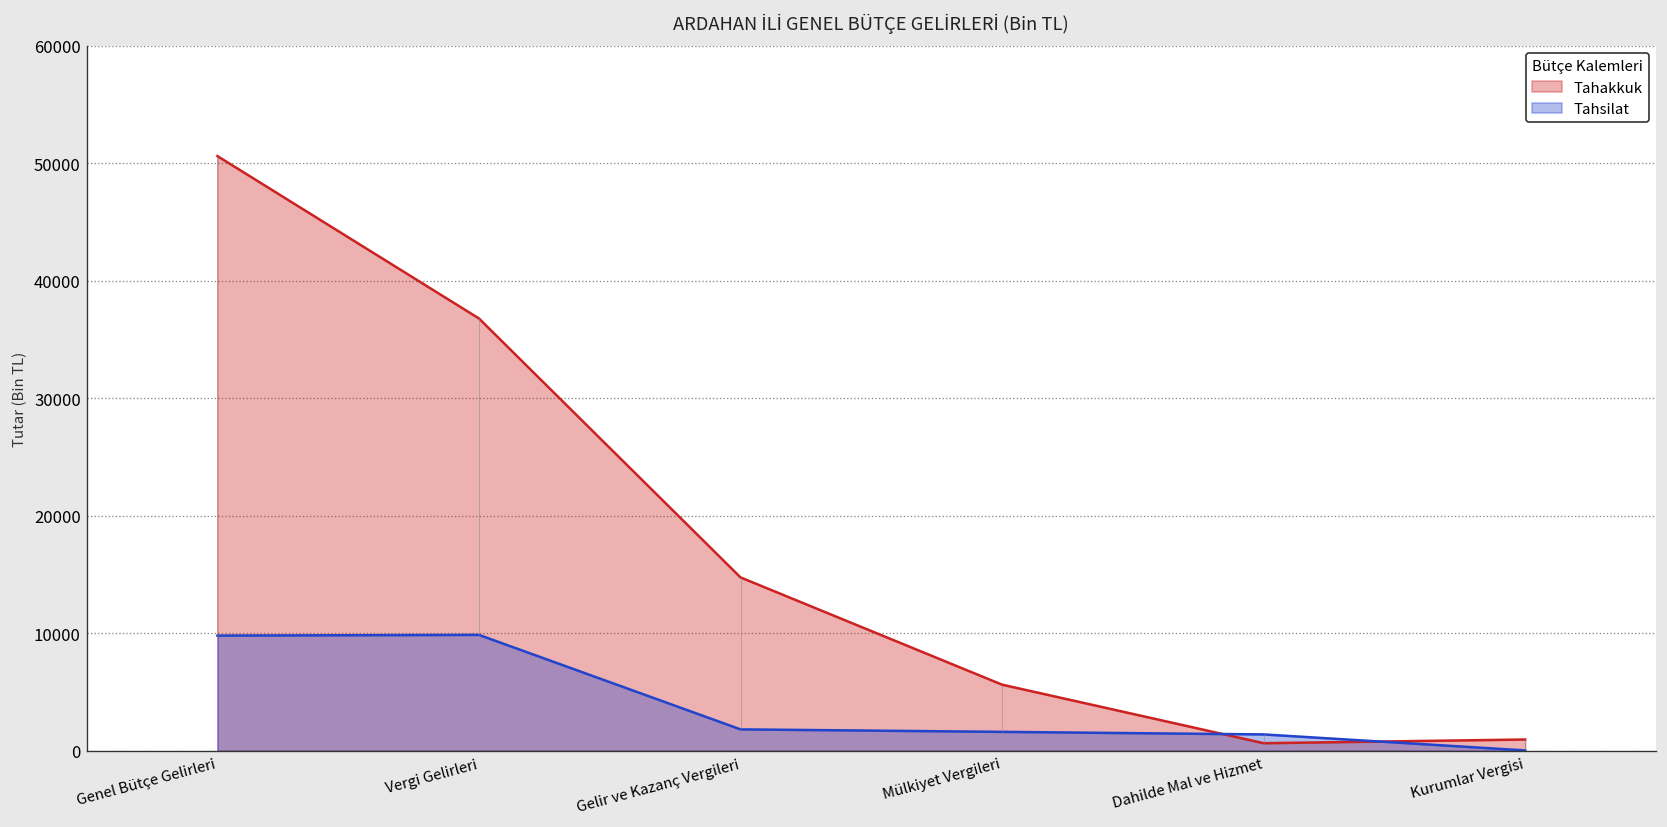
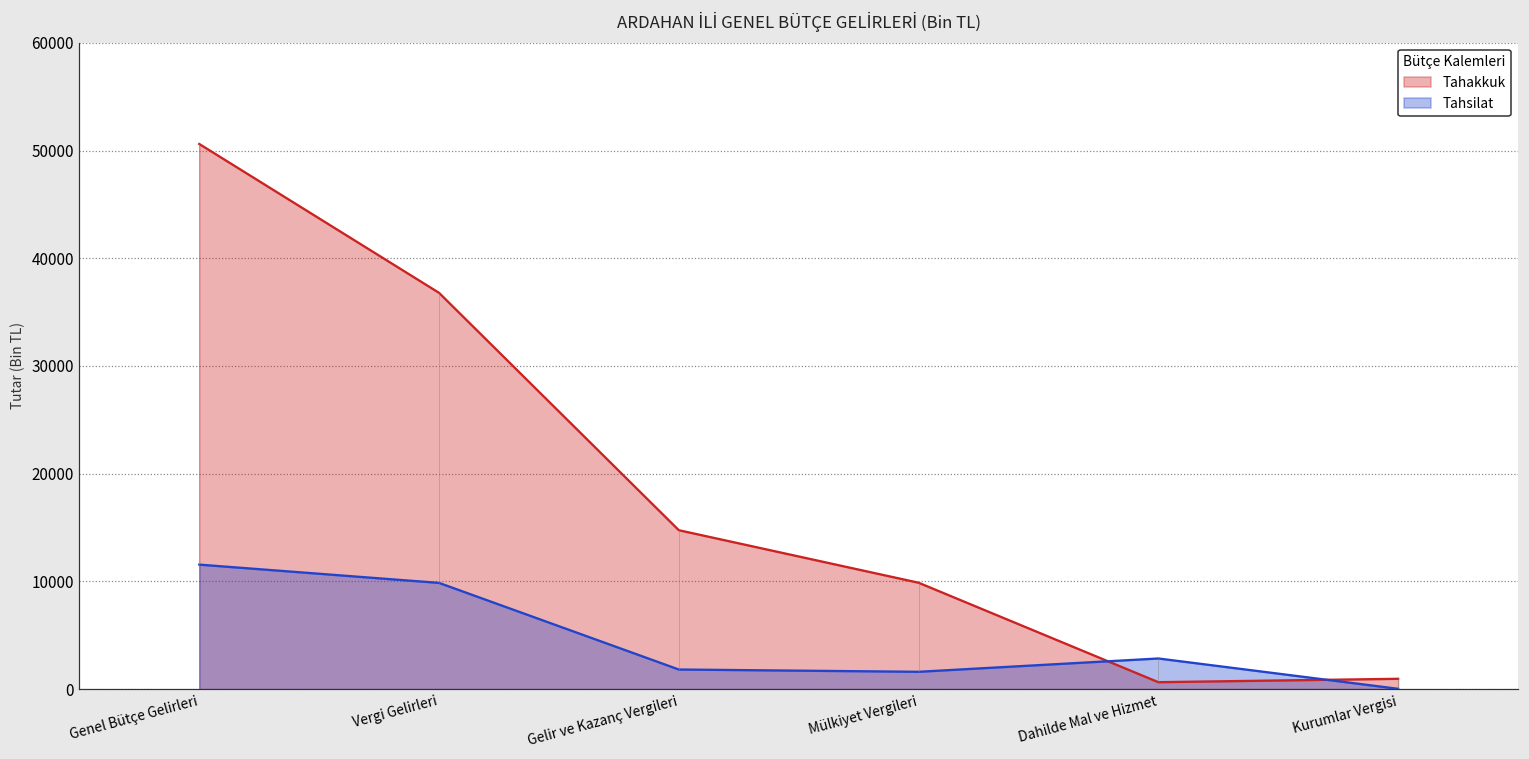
Tahsilat, Genel Bütçe Gelirleri: 10000 -> 12000
Tahakkuk, Mülkiyet Vergileri: 6000 -> 10000
Tahsilat, Dahilde Mal ve Hizmet: 1000 -> 3000
